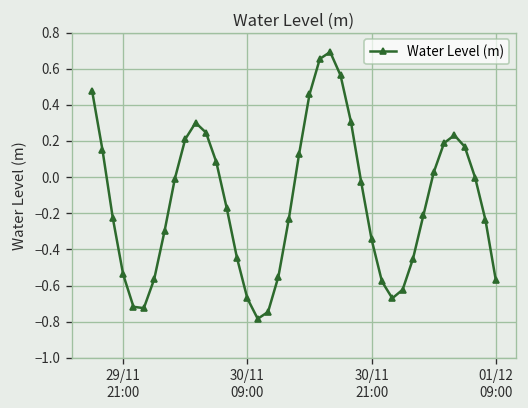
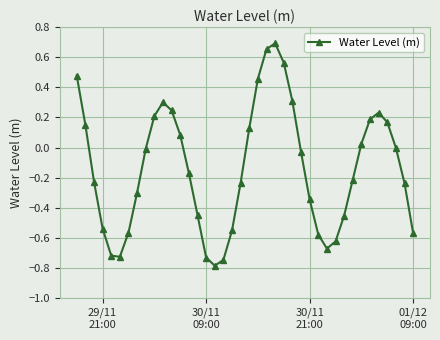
30/11 09:00: -0.67 -> -0.73
